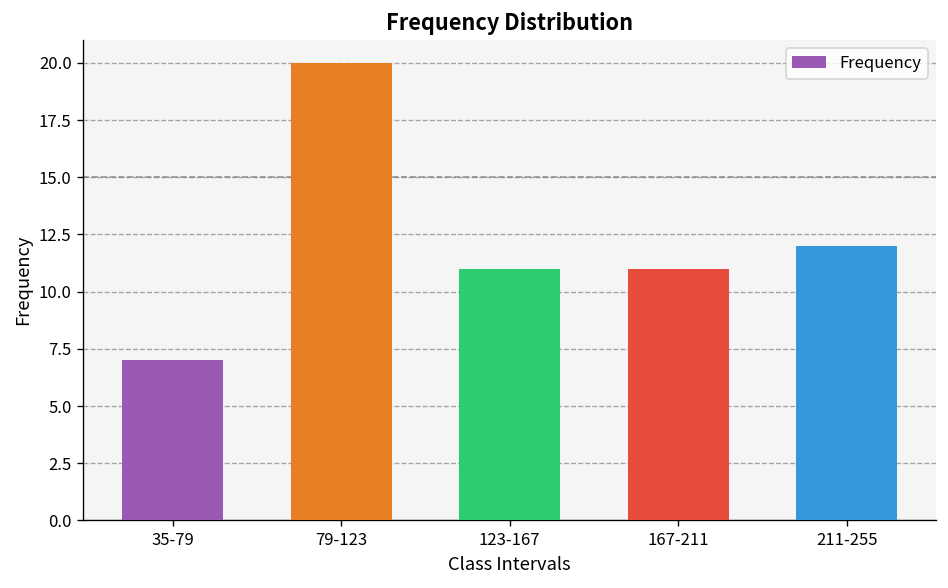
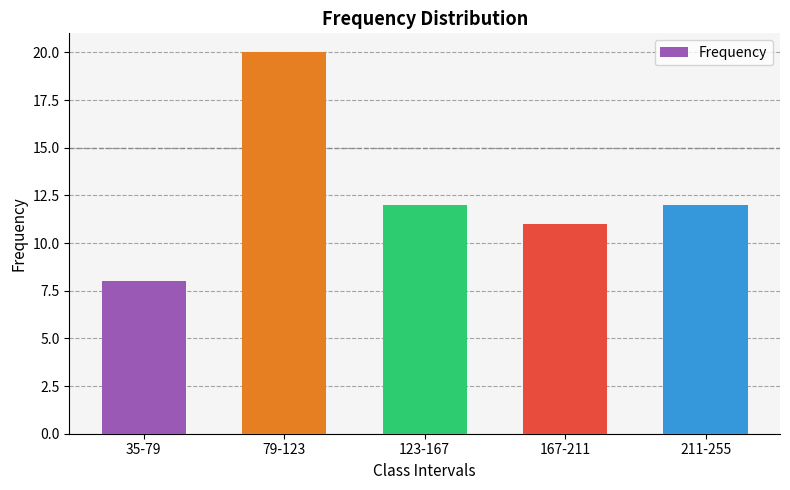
35-79: 7 -> 8
123-167: 11 -> 12
